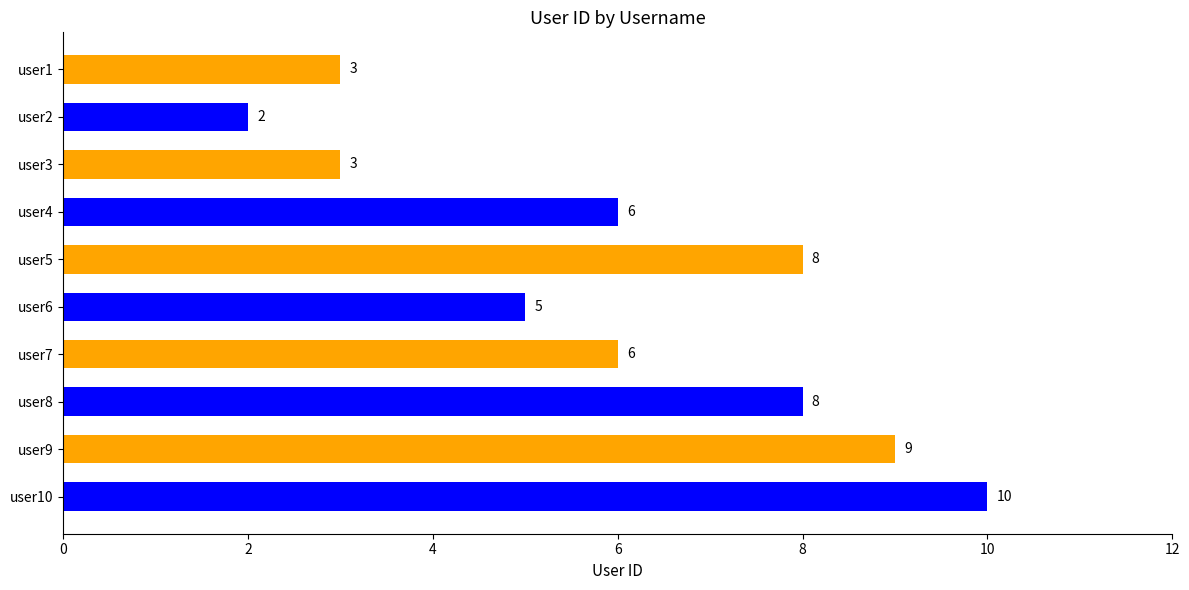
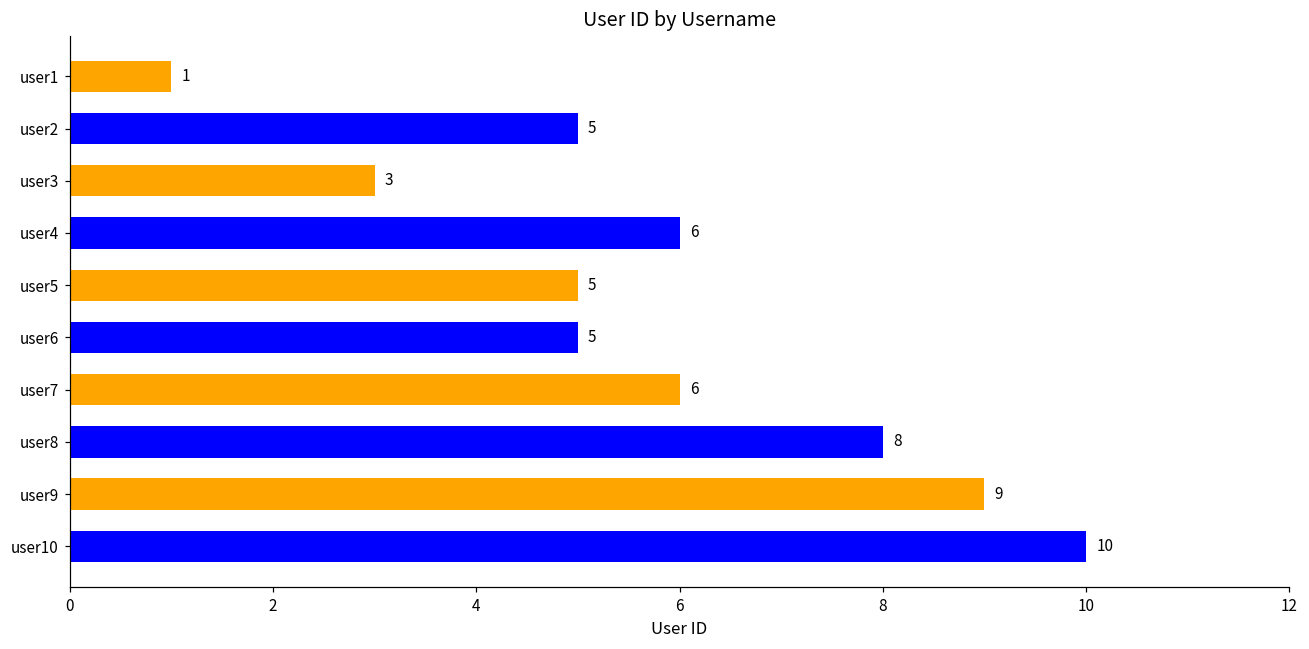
user1: 3 -> 1
user2: 2 -> 5
user5: 8 -> 5
